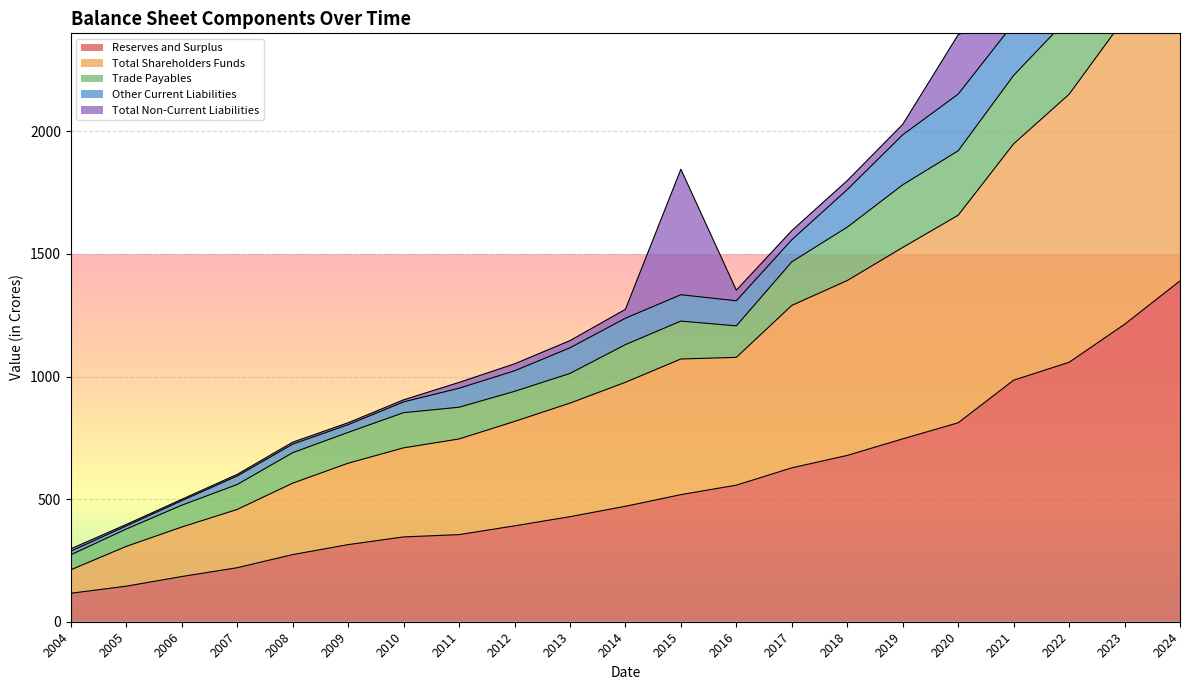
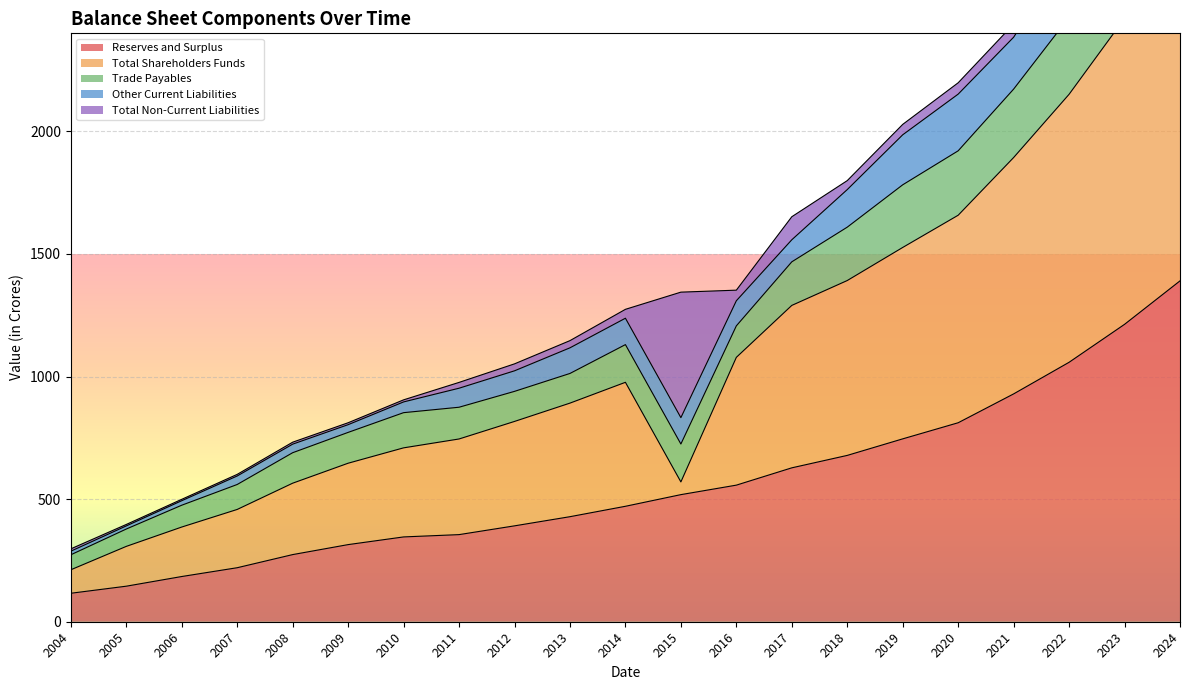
Total Shareholders Funds, 2015: 550 -> 50
Total Non-Current Liabilities, 2017: 40 -> 90
Total Non-Current Liabilities, 2020: 240 -> 50
Reserves and Surplus, 2021: 990 -> 930
